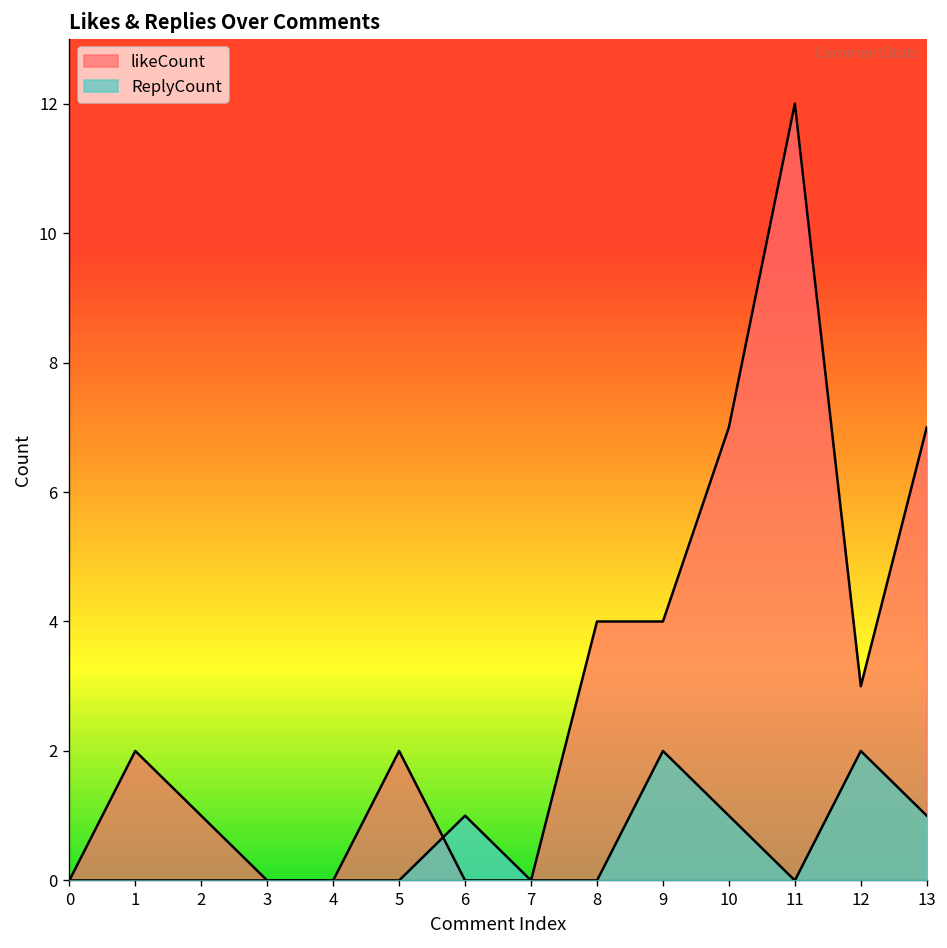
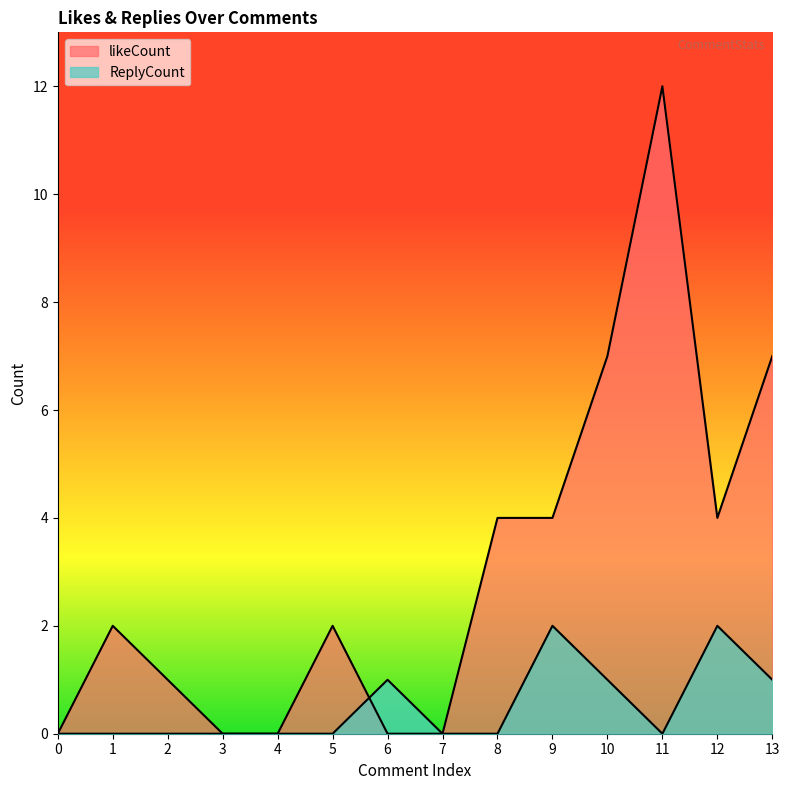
likeCount, 12: 3 -> 4
